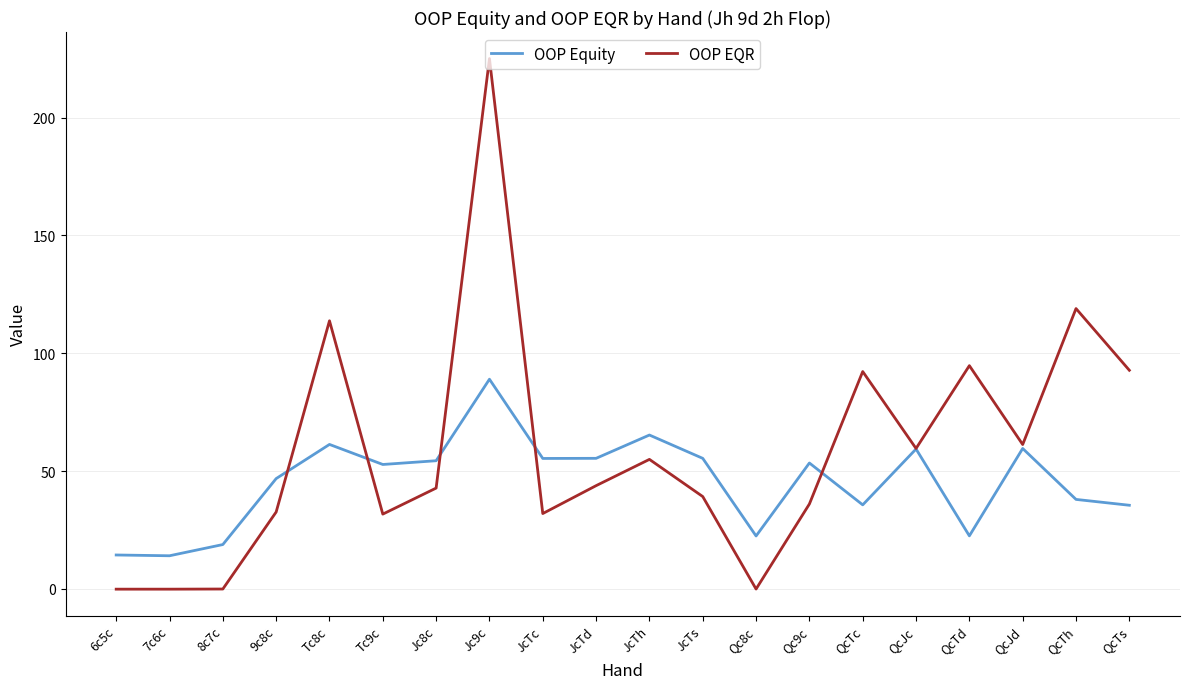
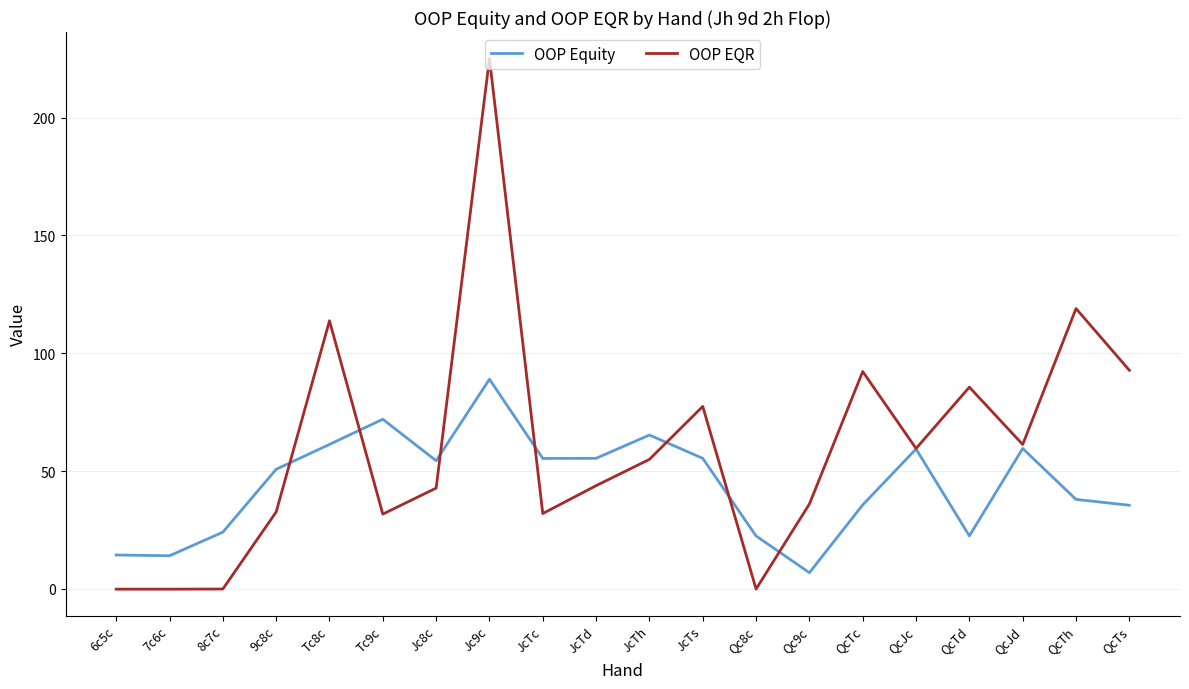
OOP Equity, 8c7c: 19 -> 24
OOP Equity, 9c8c: 47 -> 51
OOP Equity, Tc9c: 53 -> 72
OOP EQR, JcTs: 39 -> 77
OOP Equity, Qc9c: 53 -> 7
OOP EQR, QcTd: 95 -> 86
